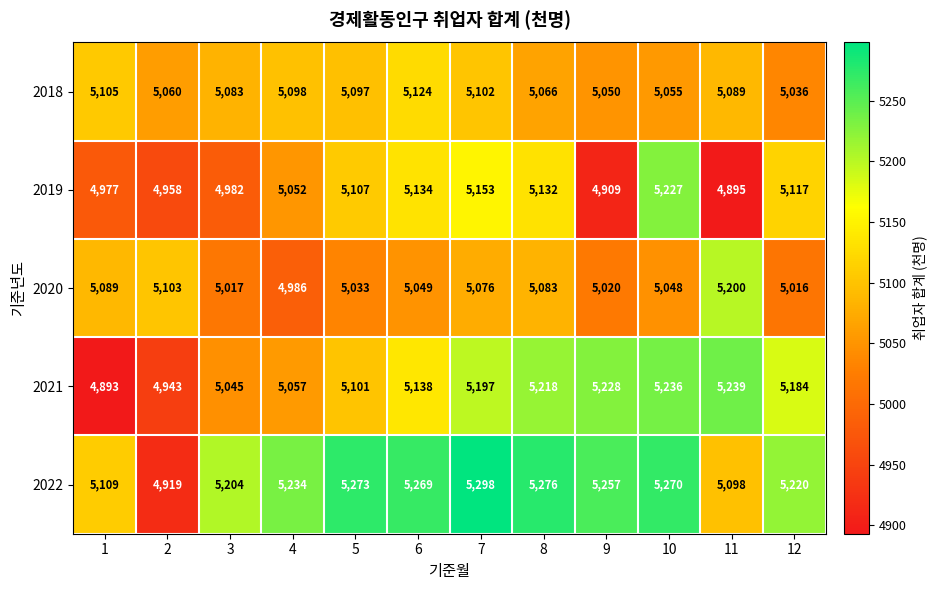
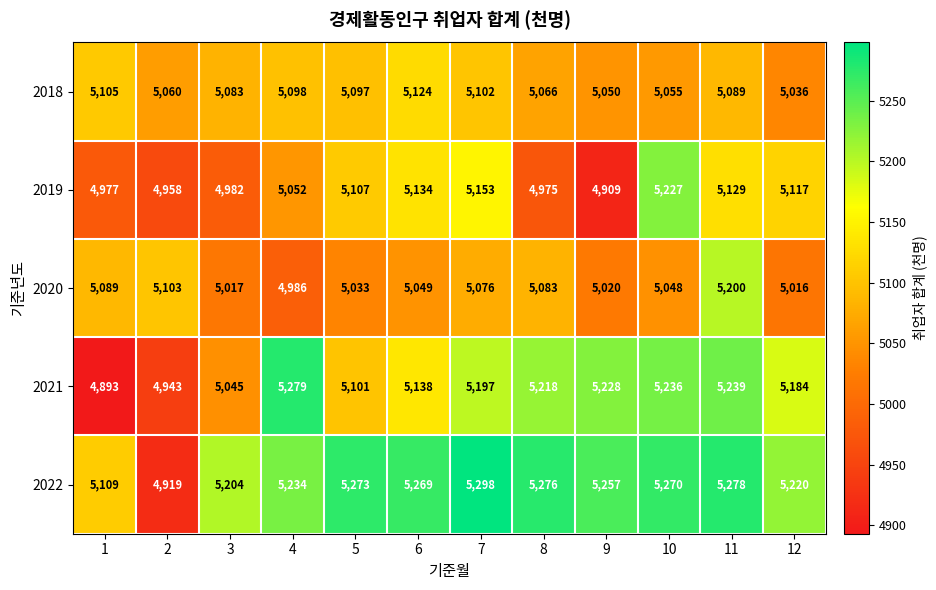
2019, 8: 5,132 -> 4,975
2019, 11: 4,895 -> 5,129
2021, 4: 5,057 -> 5,279
2022, 11: 5,098 -> 5,278
